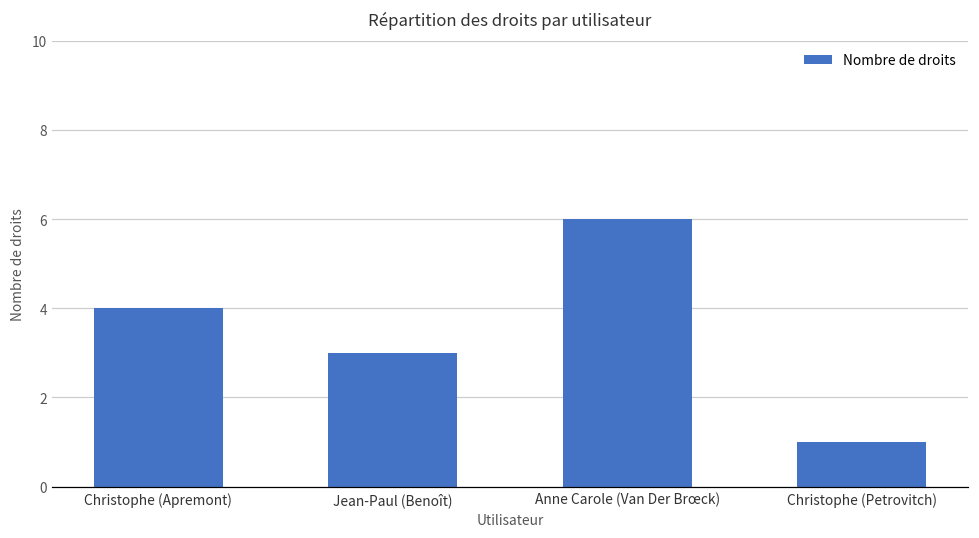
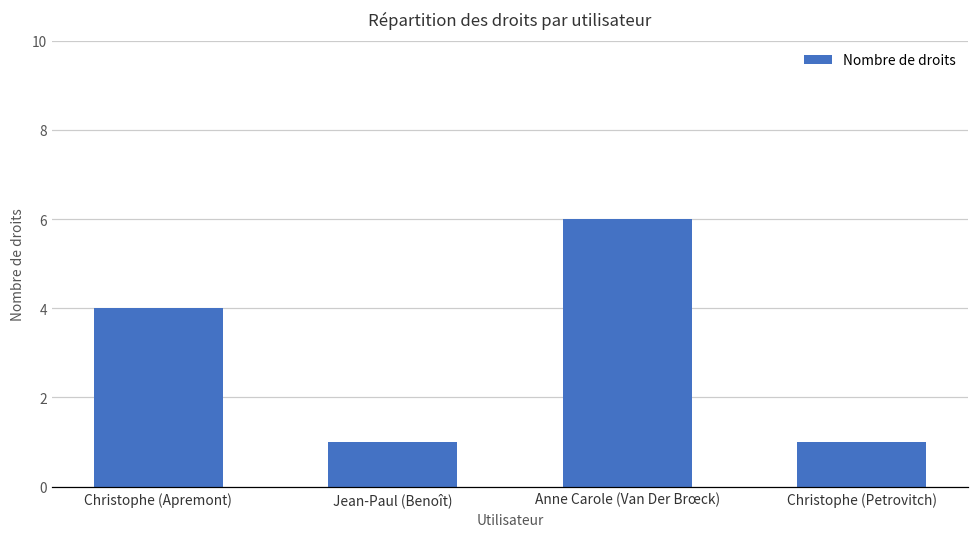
Jean-Paul (Benoît): 3 -> 1
